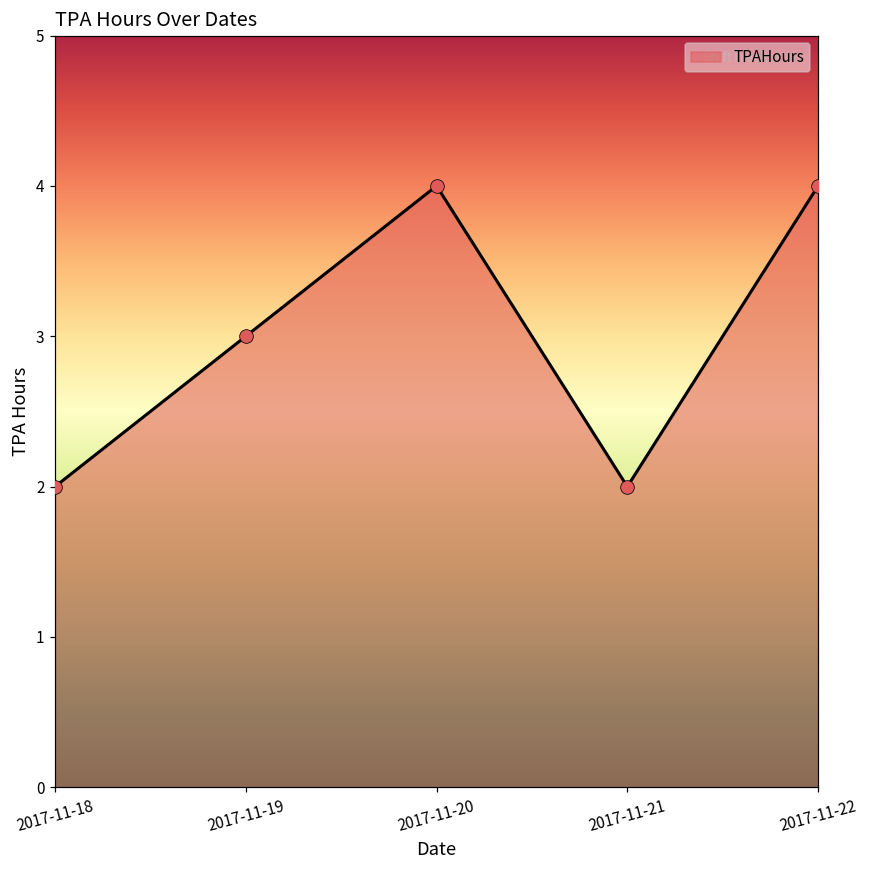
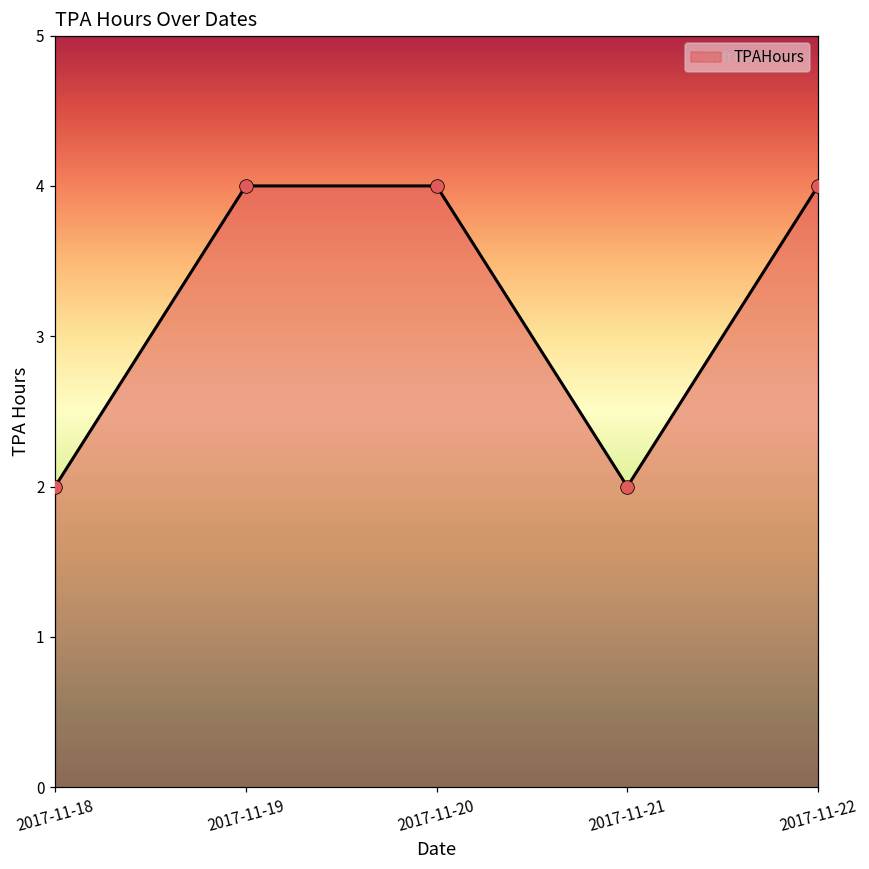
2017-11-19: 3 -> 4
